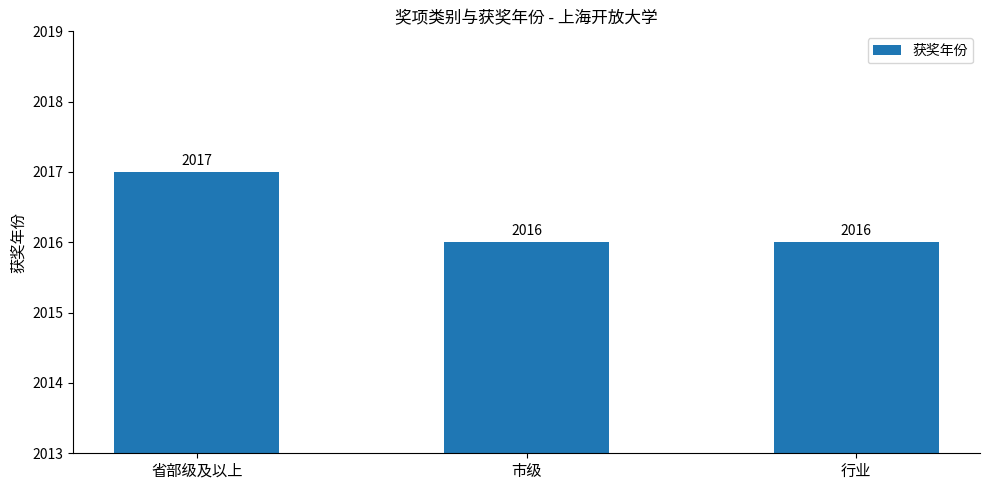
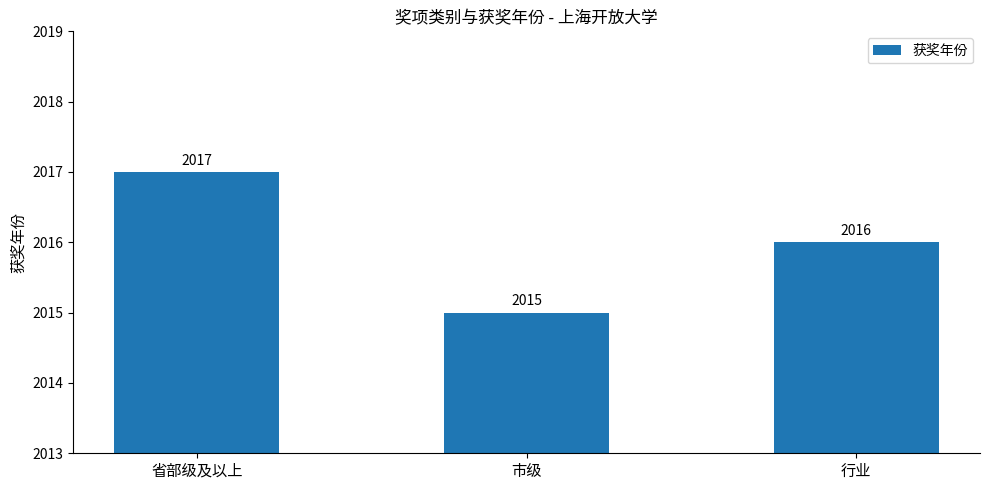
市级: 2016 -> 2015
